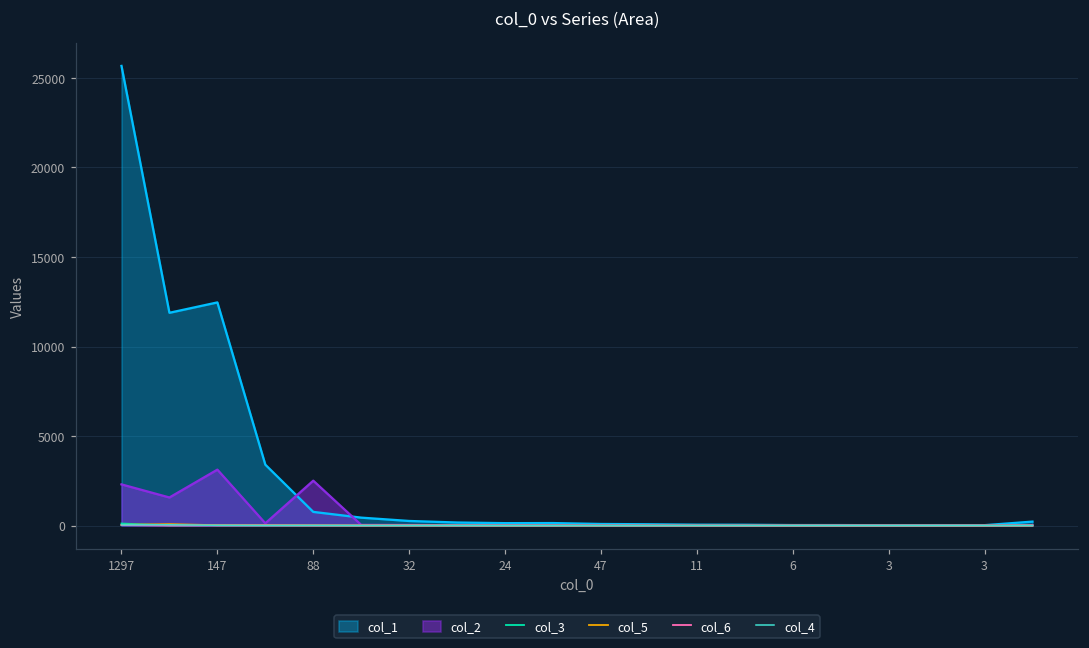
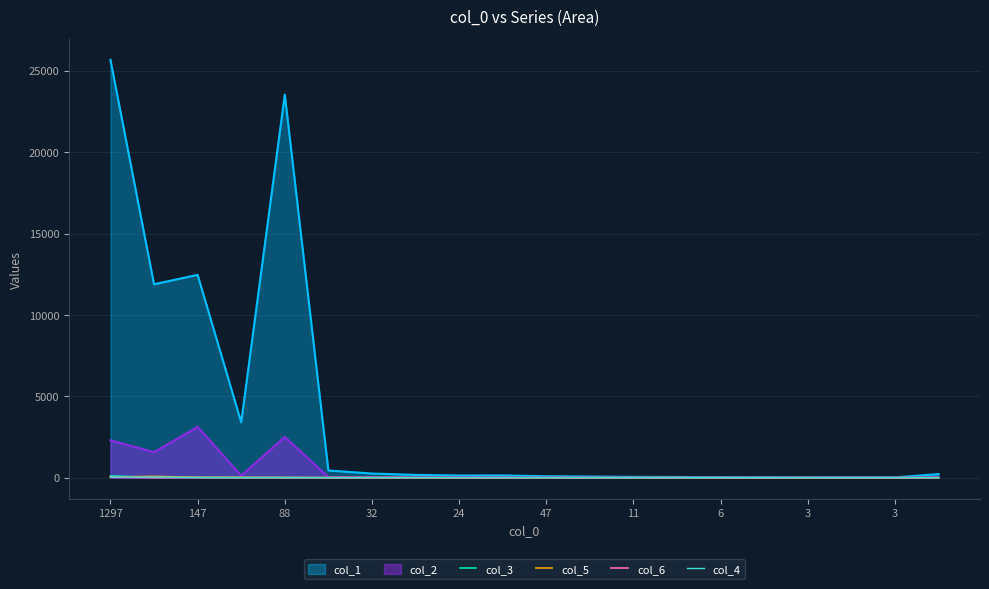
col_1, 88: 800 -> 23500
